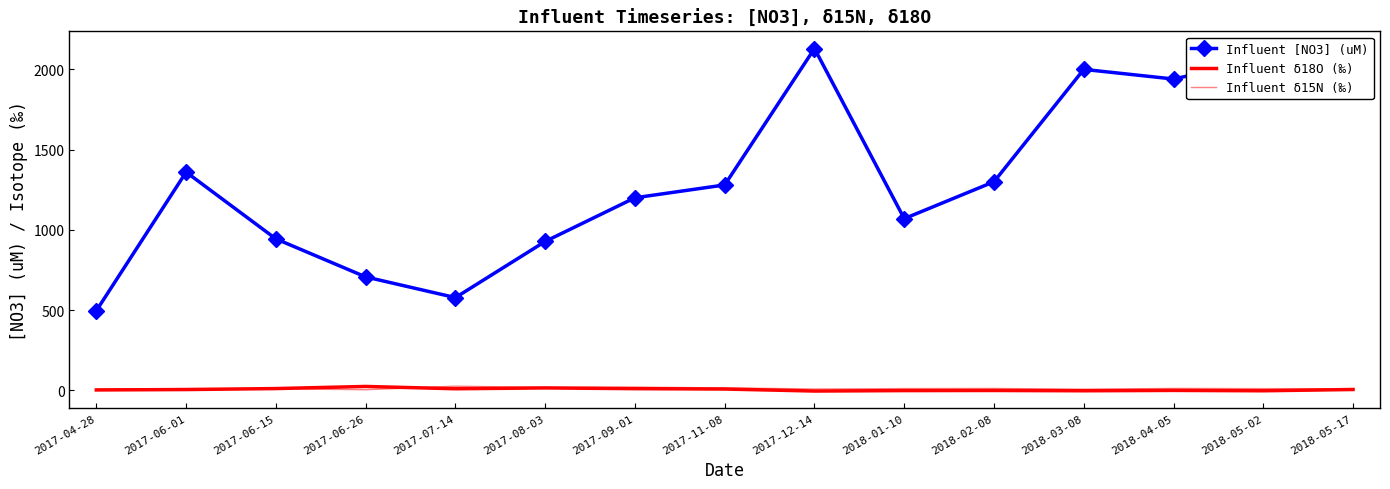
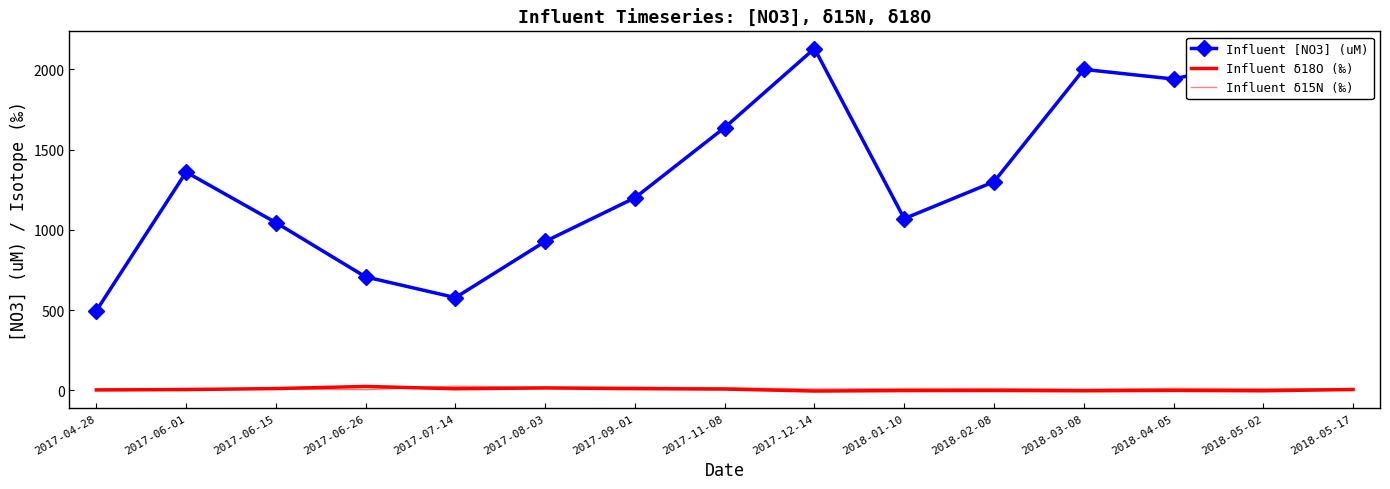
Influent [NO3] (uM), 2017-06-15: 940 -> 1050
Influent [NO3] (uM), 2017-11-08: 1280 -> 1640
